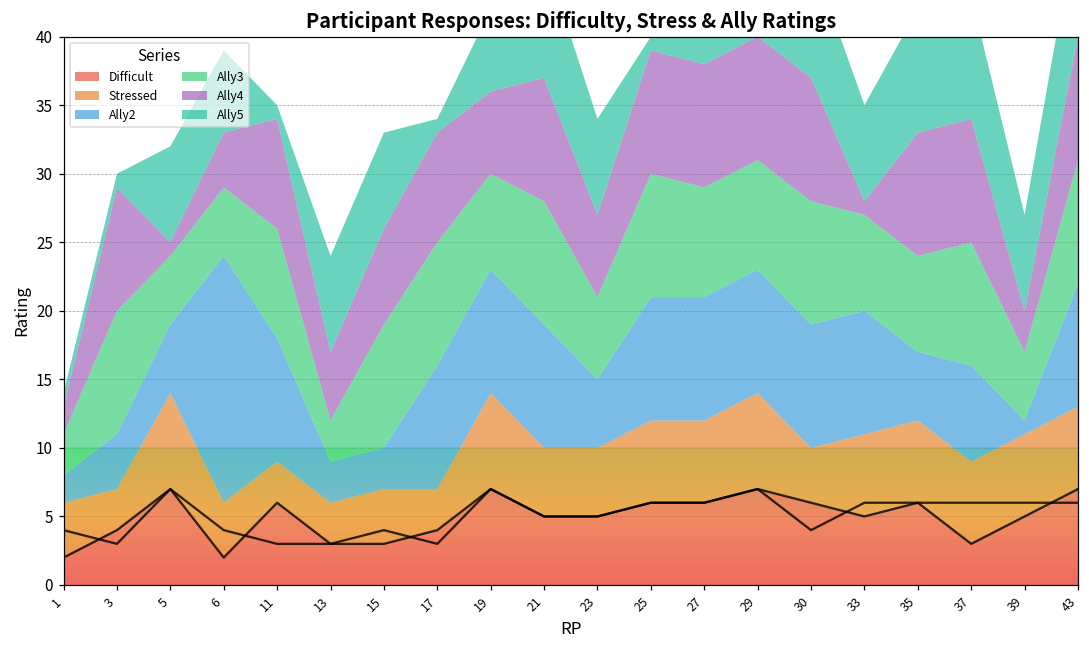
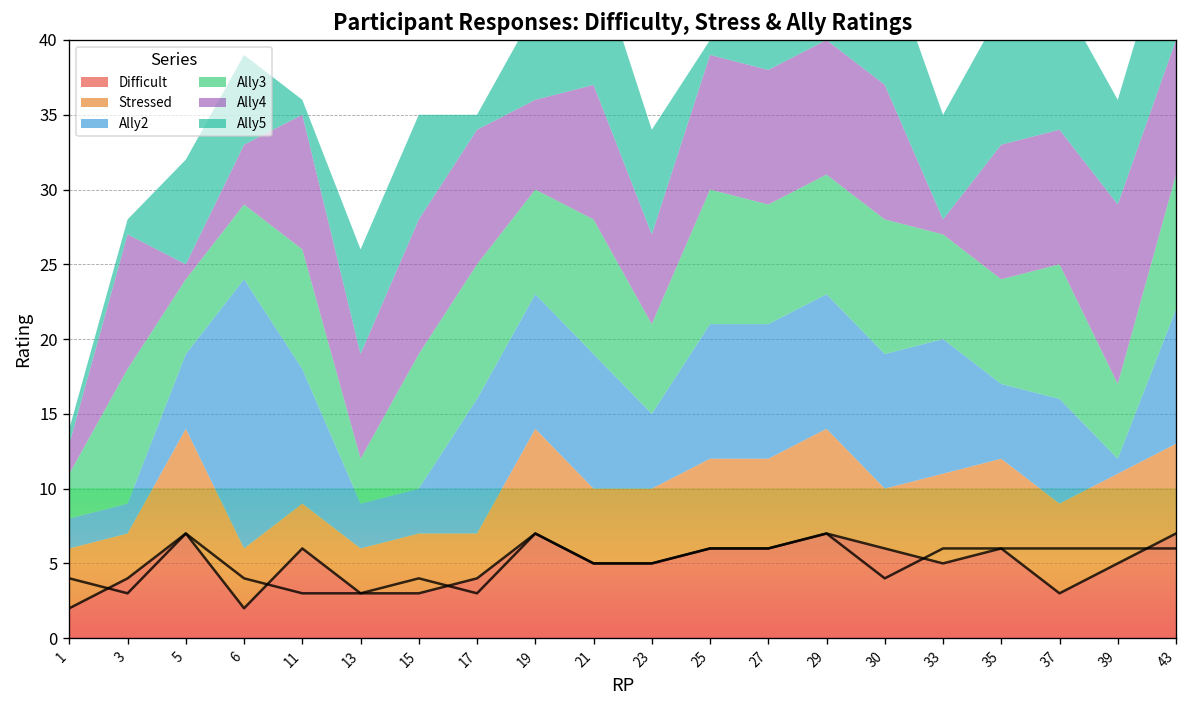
Ally2, 3: 4 -> 2
Ally4, 11: 8 -> 9
Ally4, 13: 5 -> 7
Ally4, 15: 7 -> 9
Ally4, 17: 8 -> 9
Ally4, 39: 3 -> 12
